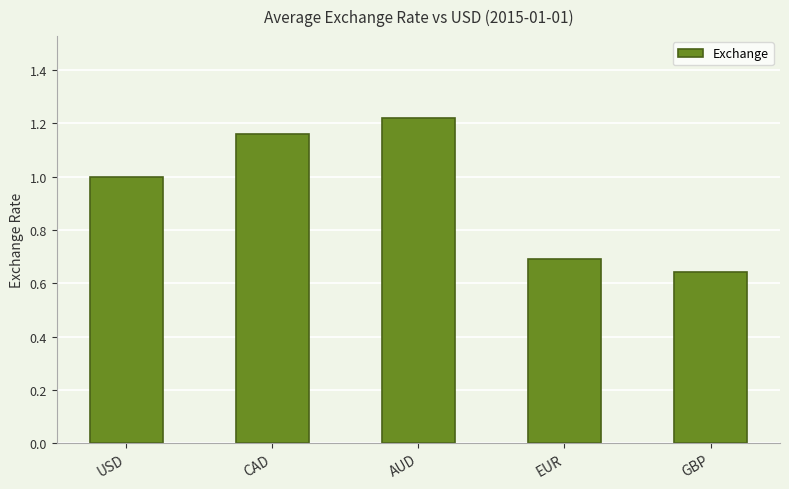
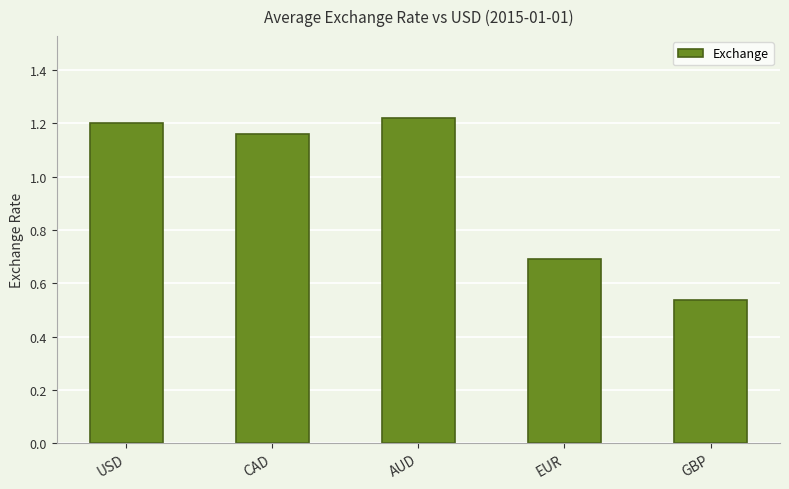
USD: 1.0 -> 1.2
GBP: 0.64 -> 0.54
